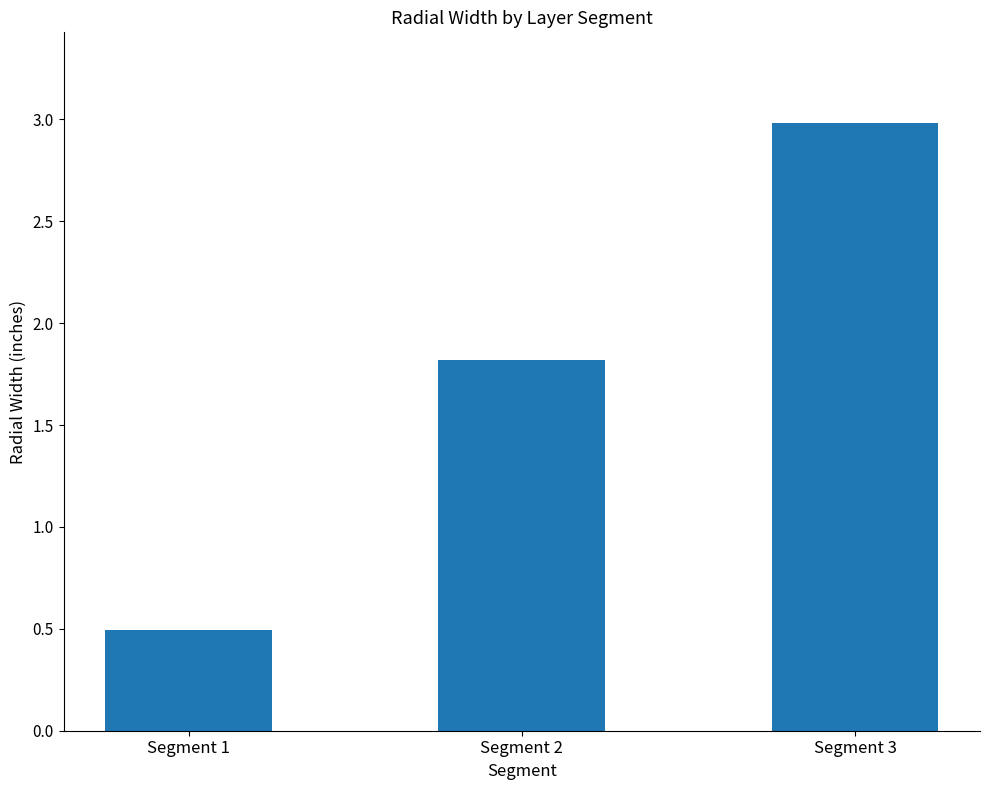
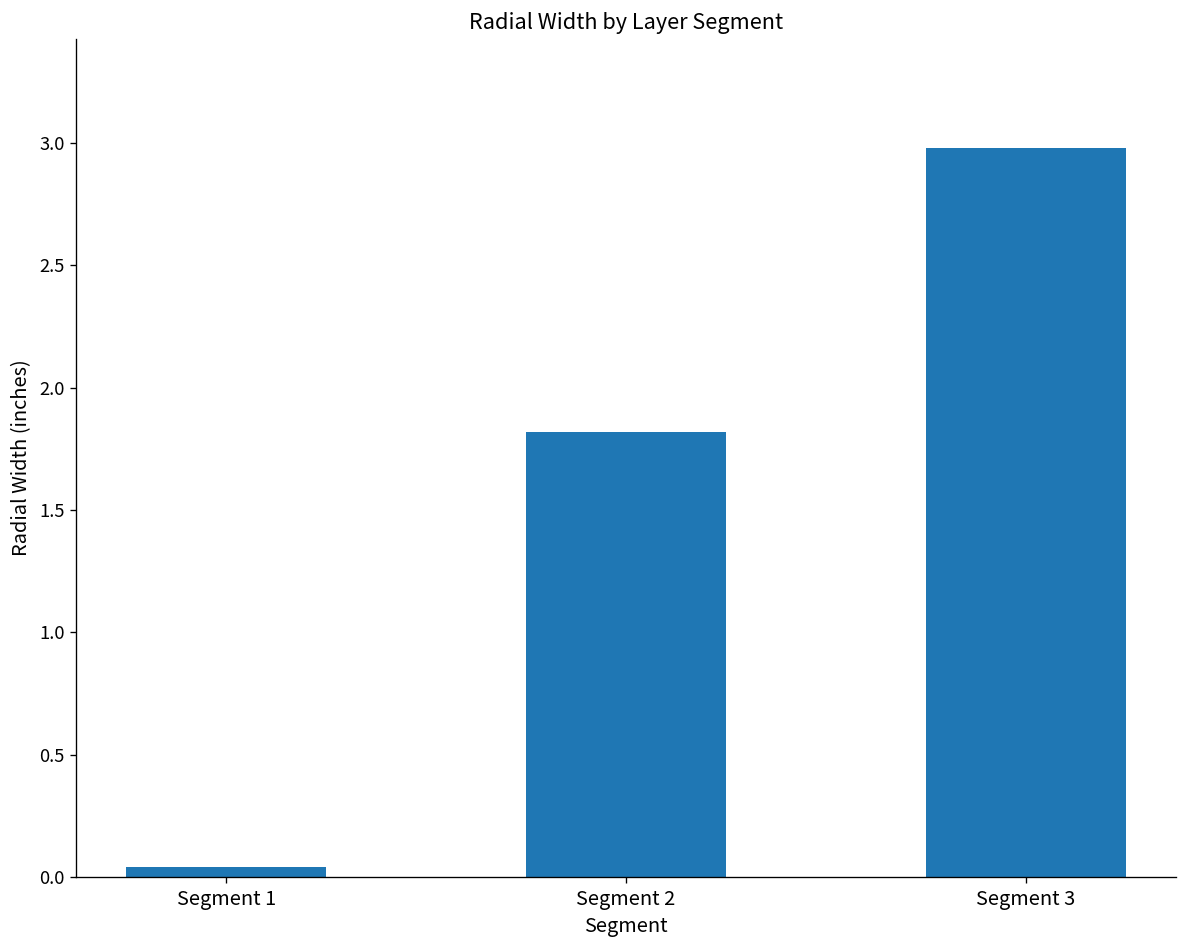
Segment 1: 0.49 -> 0.04
